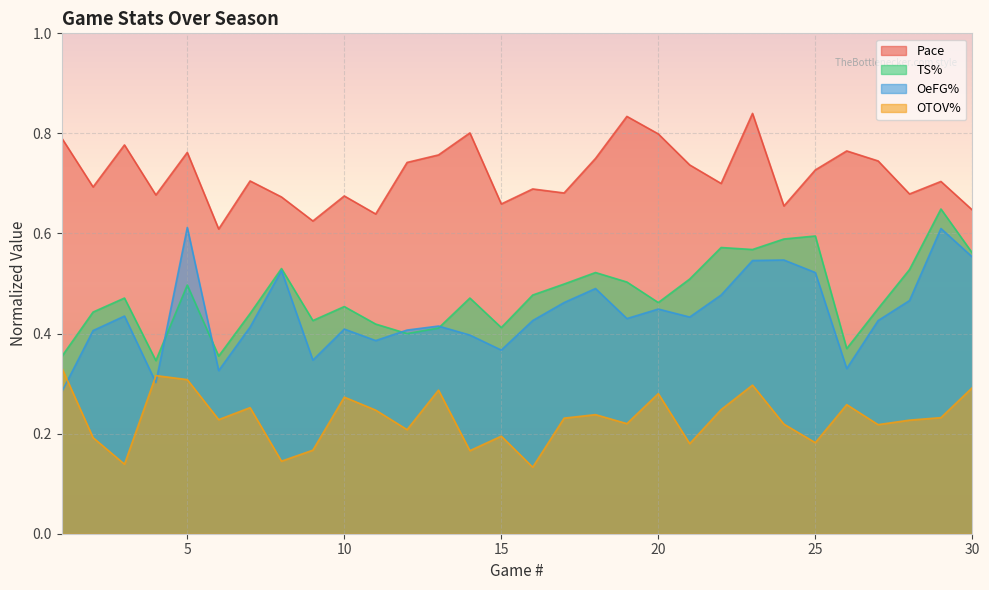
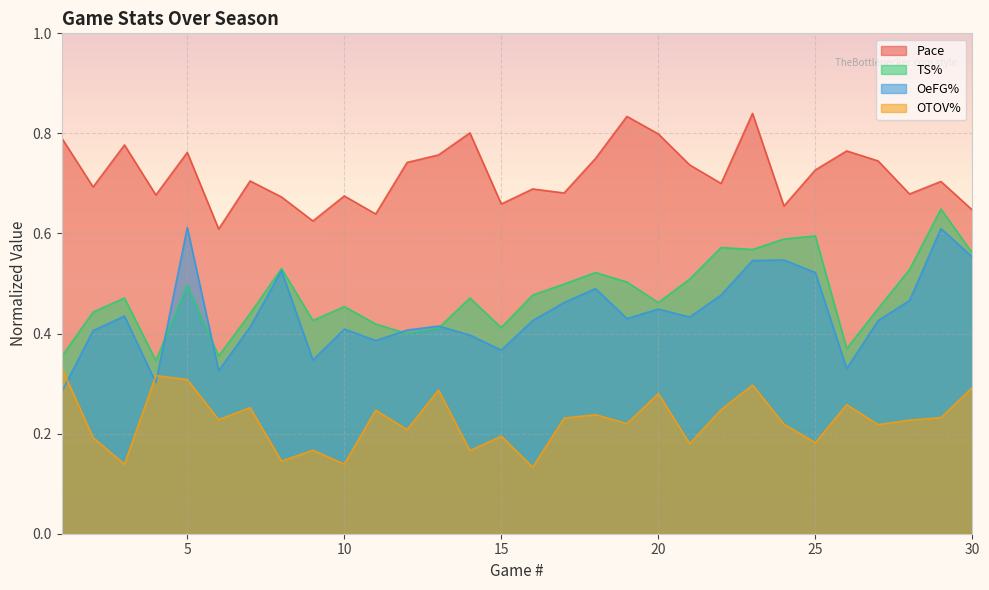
OTOV%, 10: 0.27 -> 0.14
